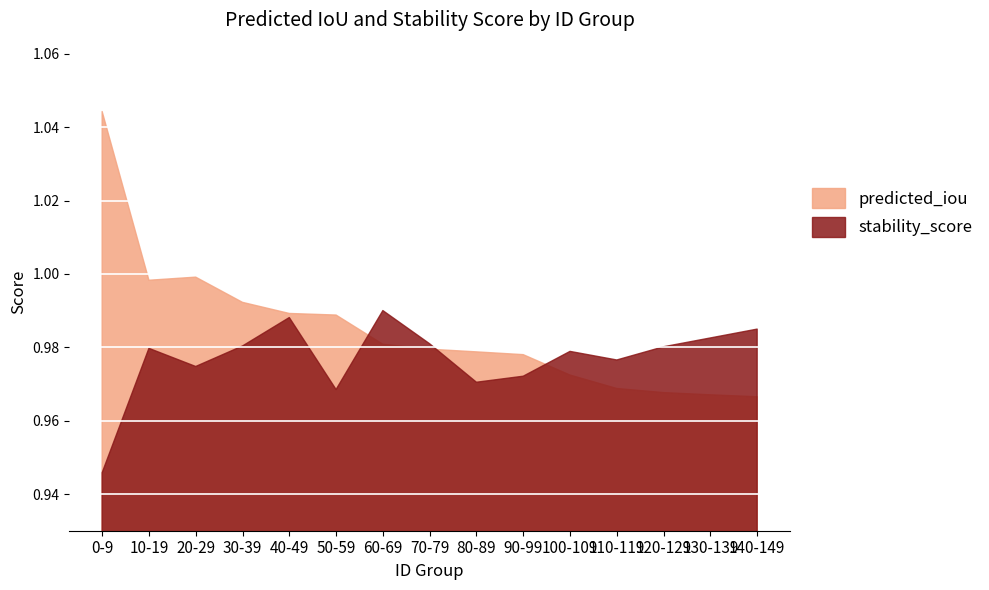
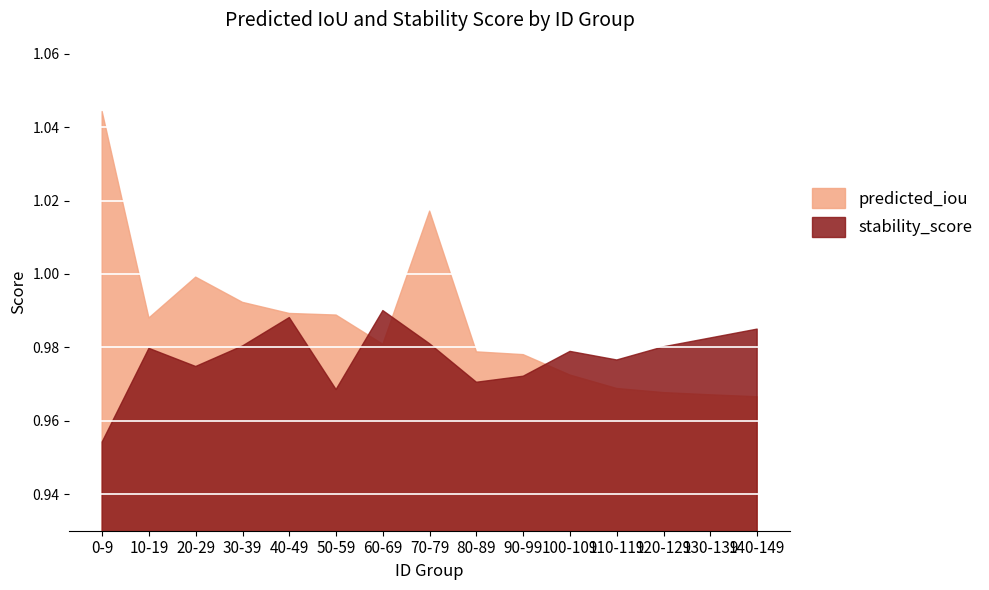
stability_score, 0-9: 0.946 -> 0.954
predicted_iou, 10-19: 0.998 -> 0.988
predicted_iou, 70-79: 0.979 -> 1.017
